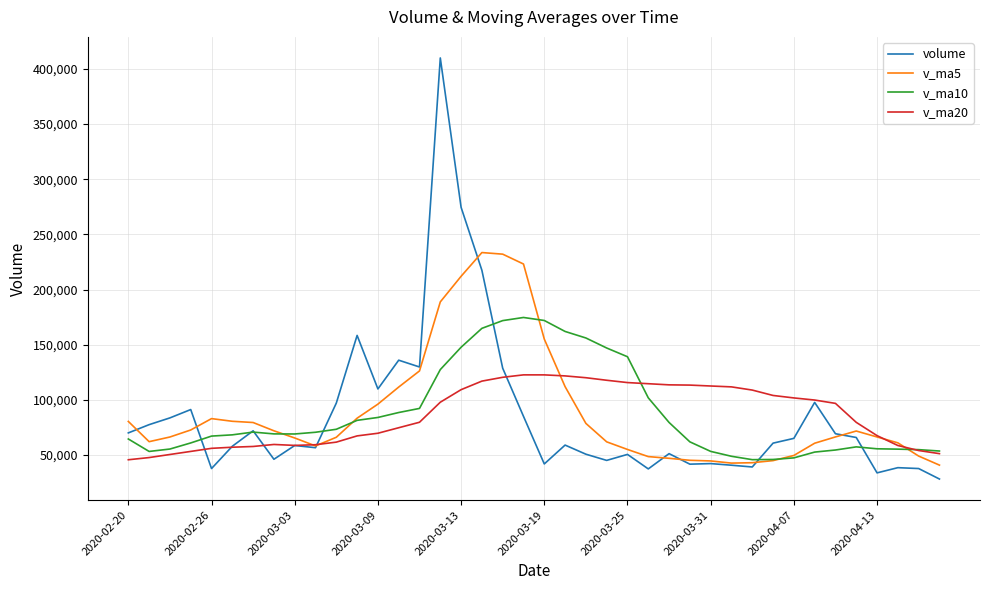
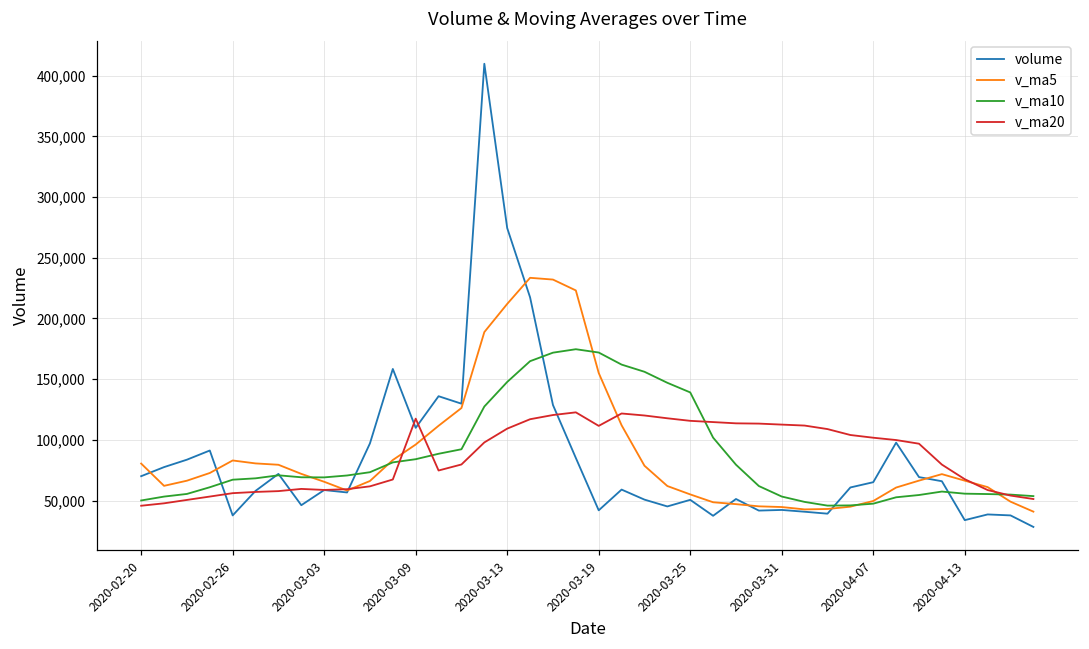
v_ma10, 2020-02-20: 65,000 -> 50,000
v_ma20, 2020-03-09: 70,000 -> 117,000
v_ma20, 2020-03-19: 123,000 -> 112,000
